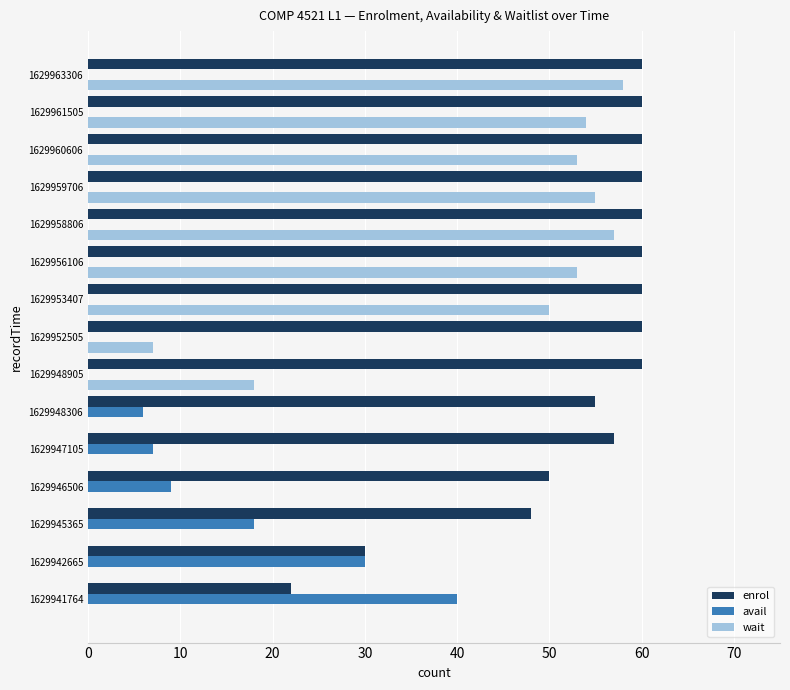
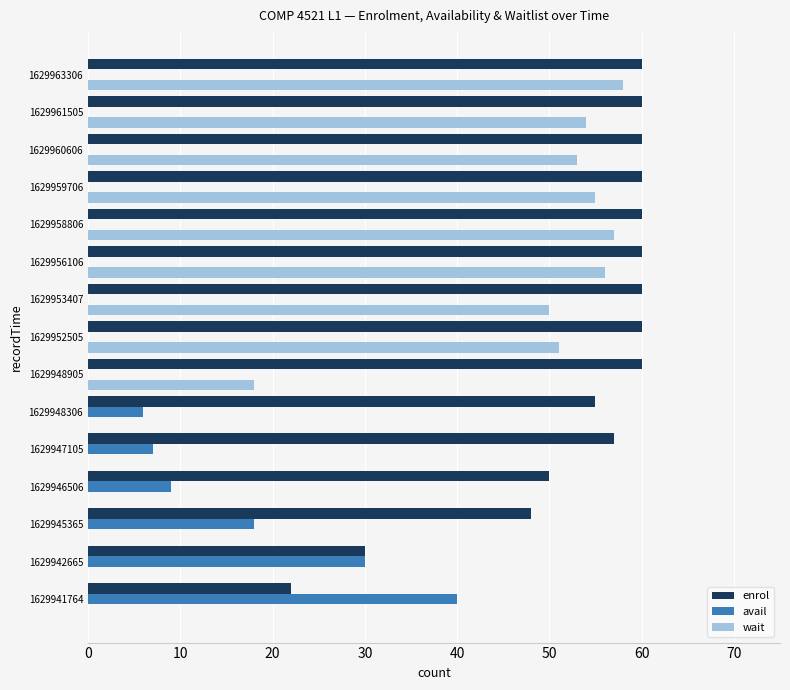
wait, 1629956106: 53 -> 56
wait, 1629952505: 7 -> 51
